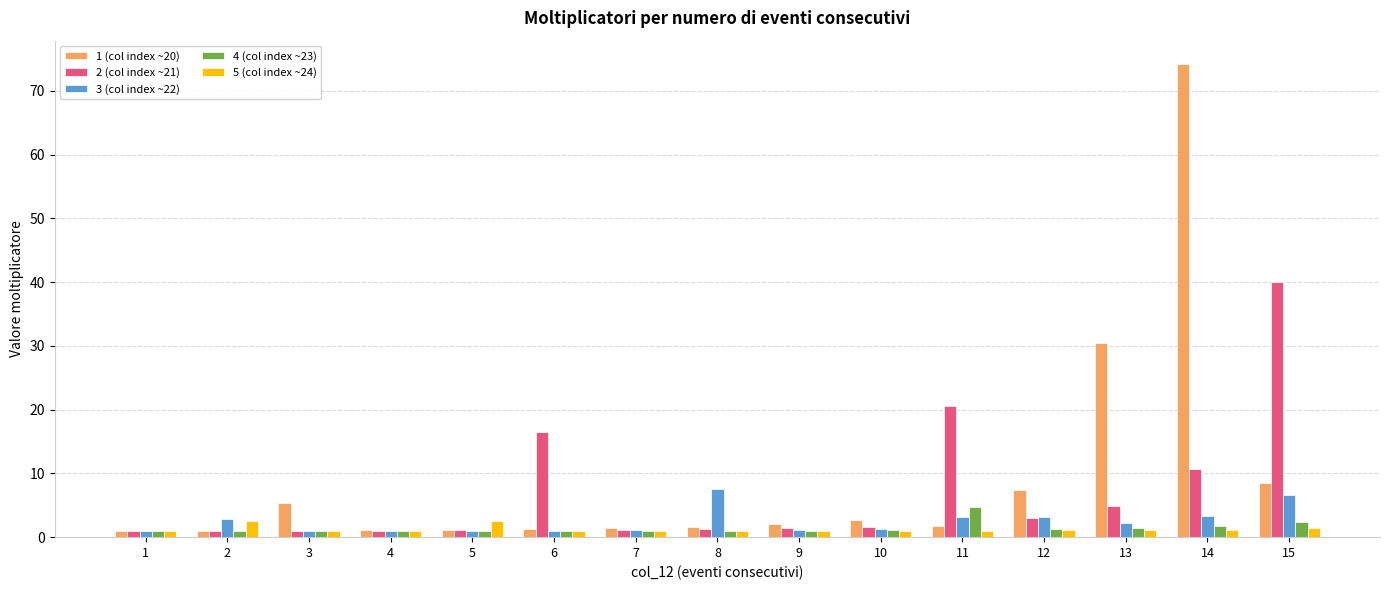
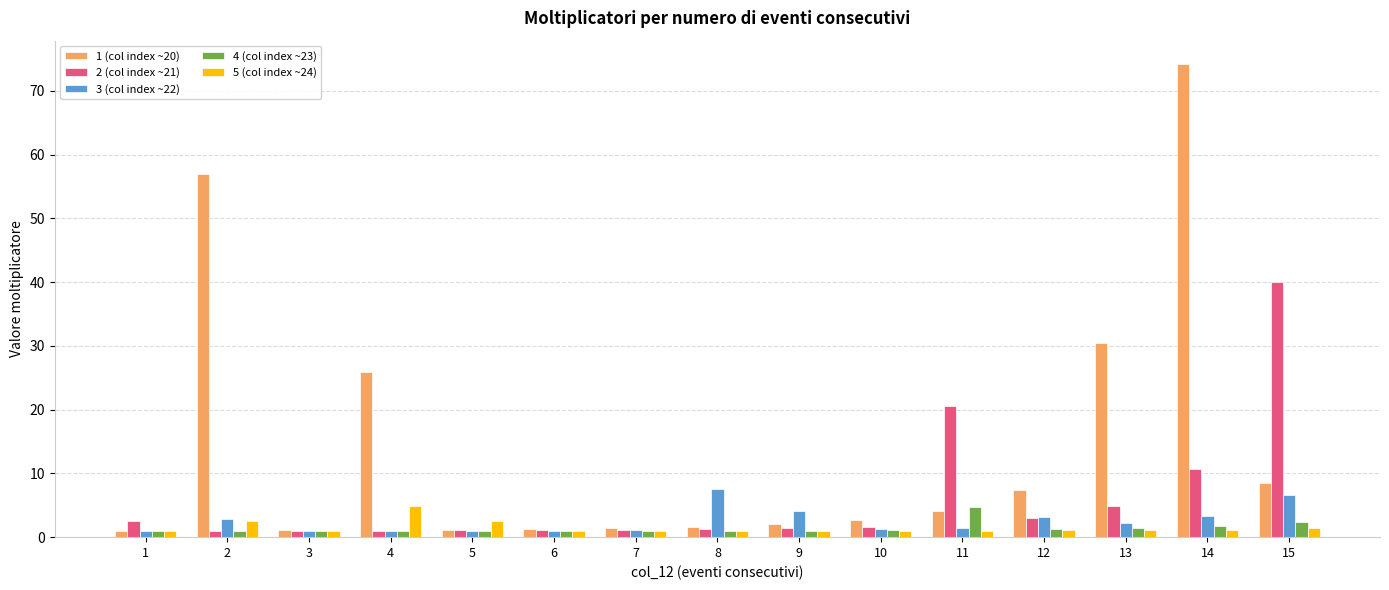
2 (col index ~21), 1: 1 -> 2
1 (col index ~20), 2: 1 -> 57
1 (col index ~20), 3: 5 -> 1
1 (col index ~20), 4: 1 -> 26
5 (col index ~24), 4: 1 -> 5
2 (col index ~21), 6: 16 -> 1
3 (col index ~22), 9: 1 -> 4
1 (col index ~20), 11: 2 -> 4
3 (col index ~22), 11: 3 -> 1
